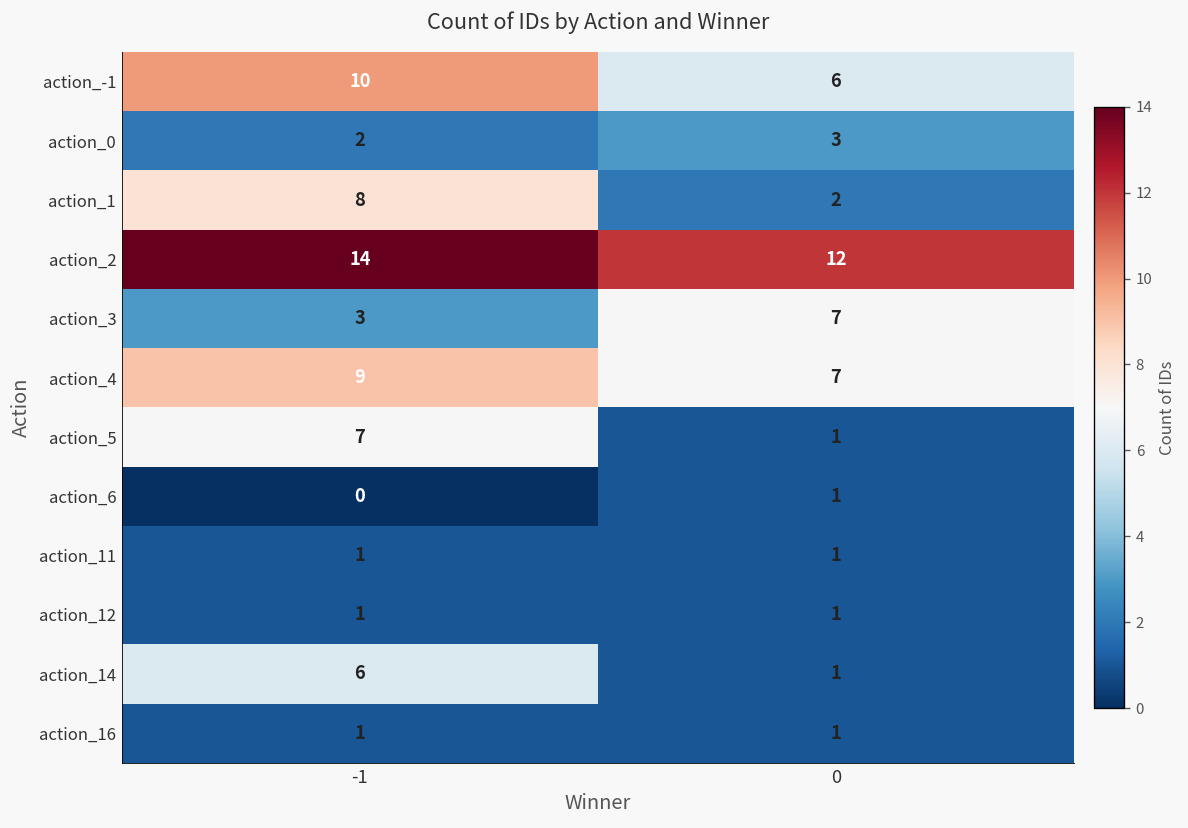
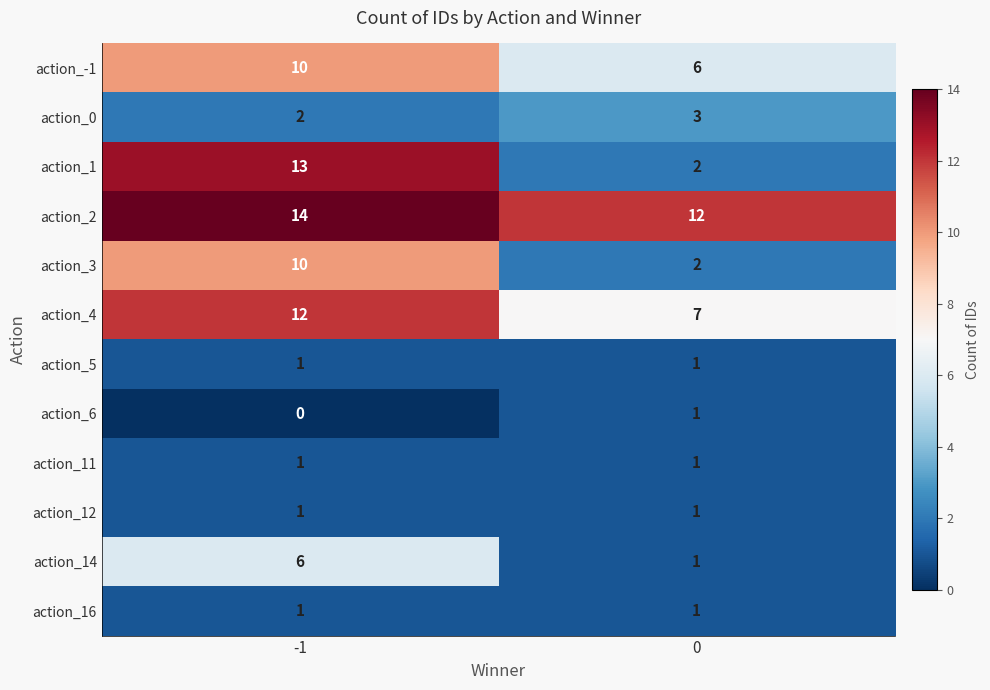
action_1, -1: 8 -> 13
action_3, -1: 3 -> 10
action_3, 0: 7 -> 2
action_4, -1: 9 -> 12
action_5, -1: 7 -> 1
